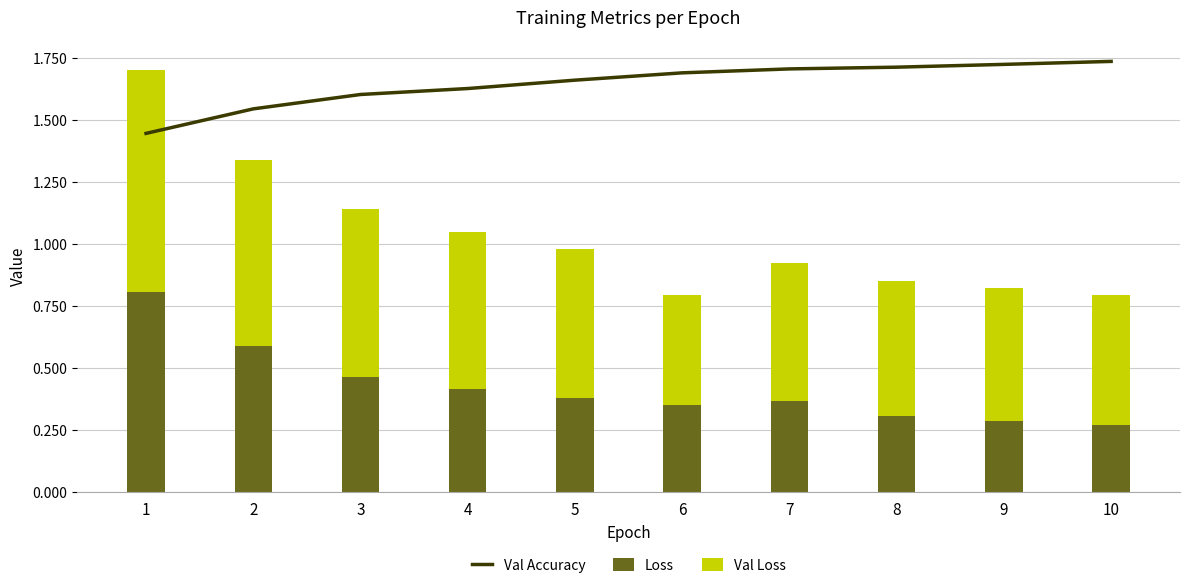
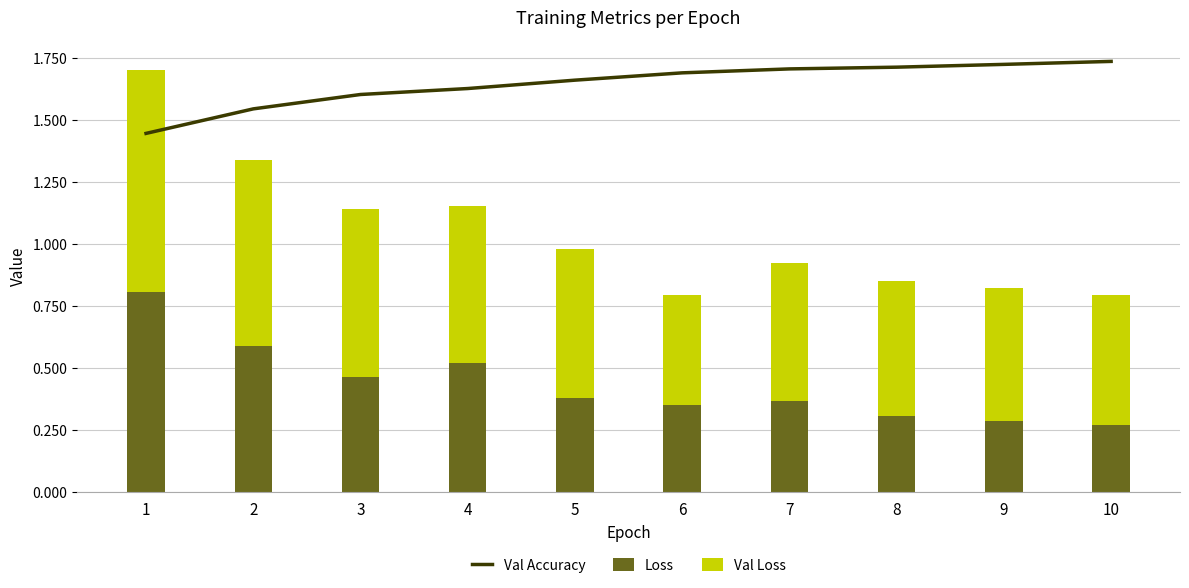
Loss, 4: 0.41 -> 0.52
